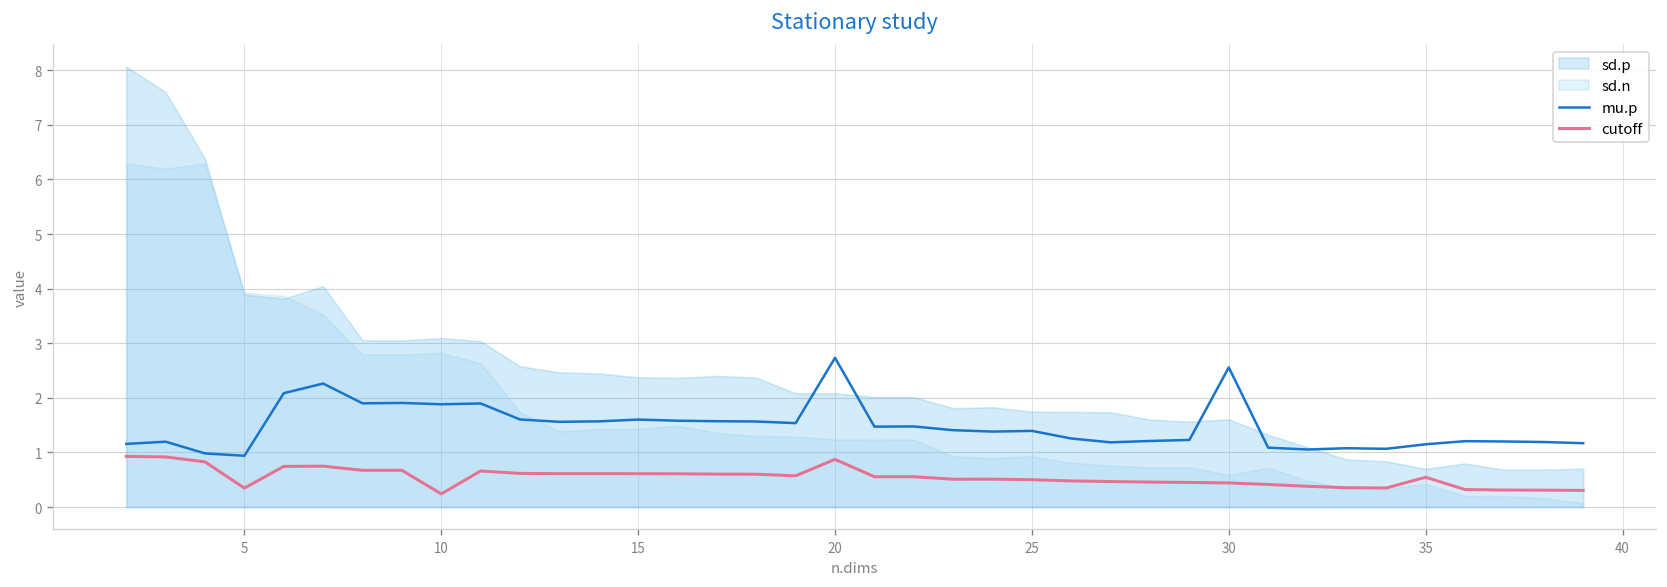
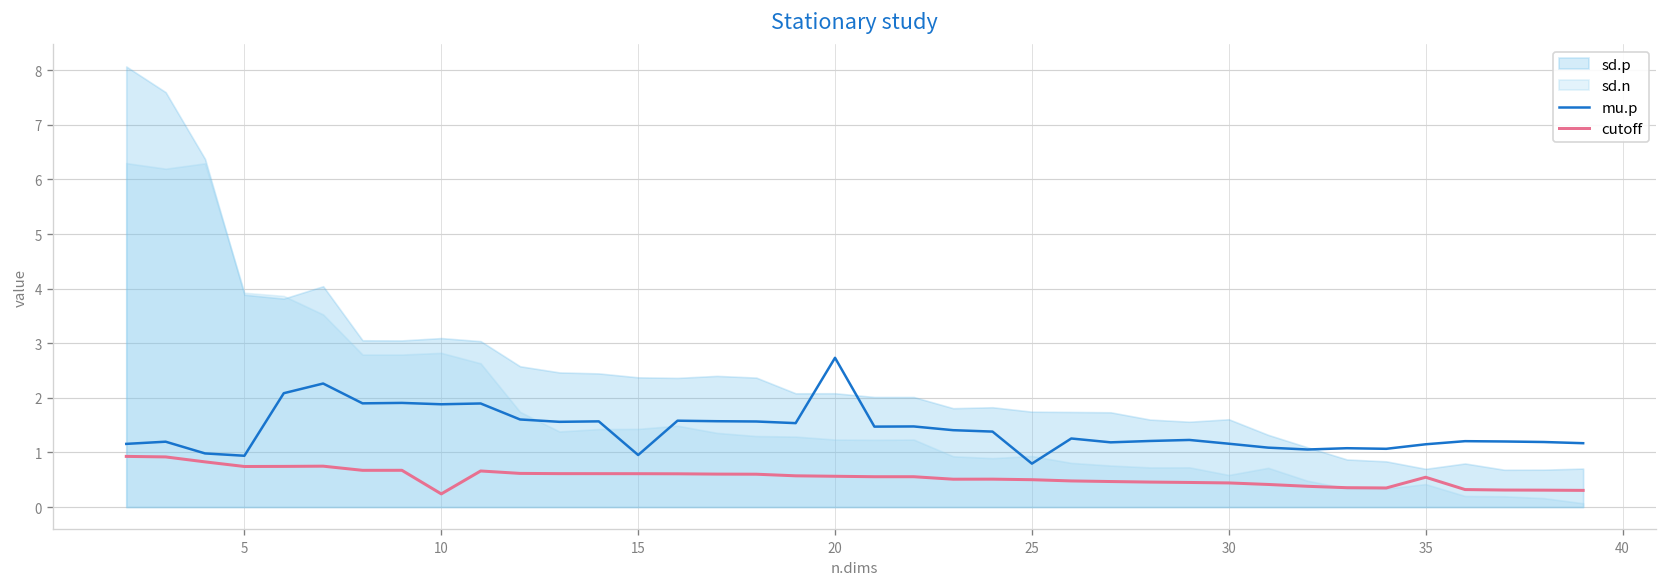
cutoff, 5: 0.3 -> 0.7
mu.p, 15: 1.6 -> 1.0
cutoff, 20: 0.9 -> 0.6
mu.p, 25: 1.4 -> 0.8
mu.p, 30: 2.6 -> 1.2
